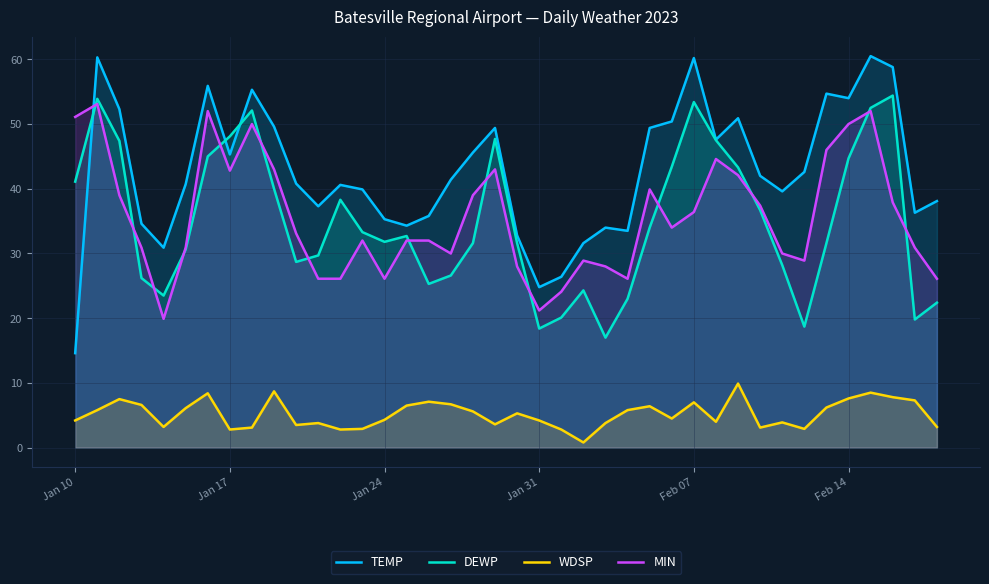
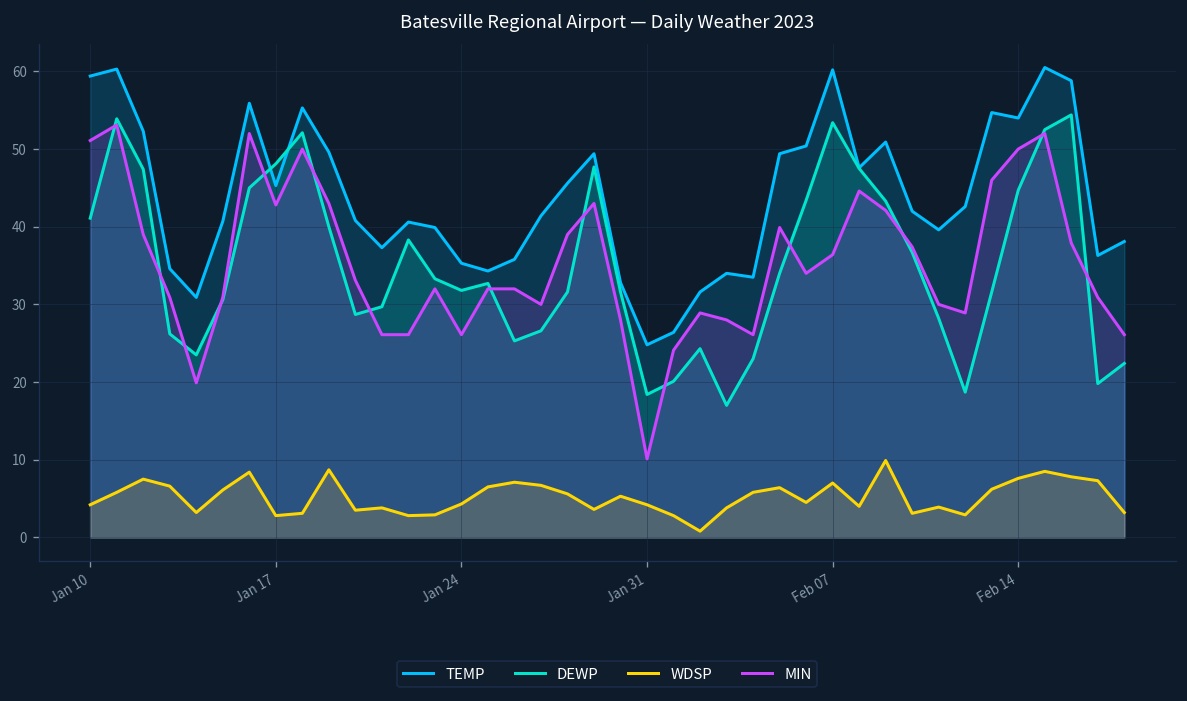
TEMP, Jan 10: 15 -> 59
MIN, Jan 31: 21 -> 10
